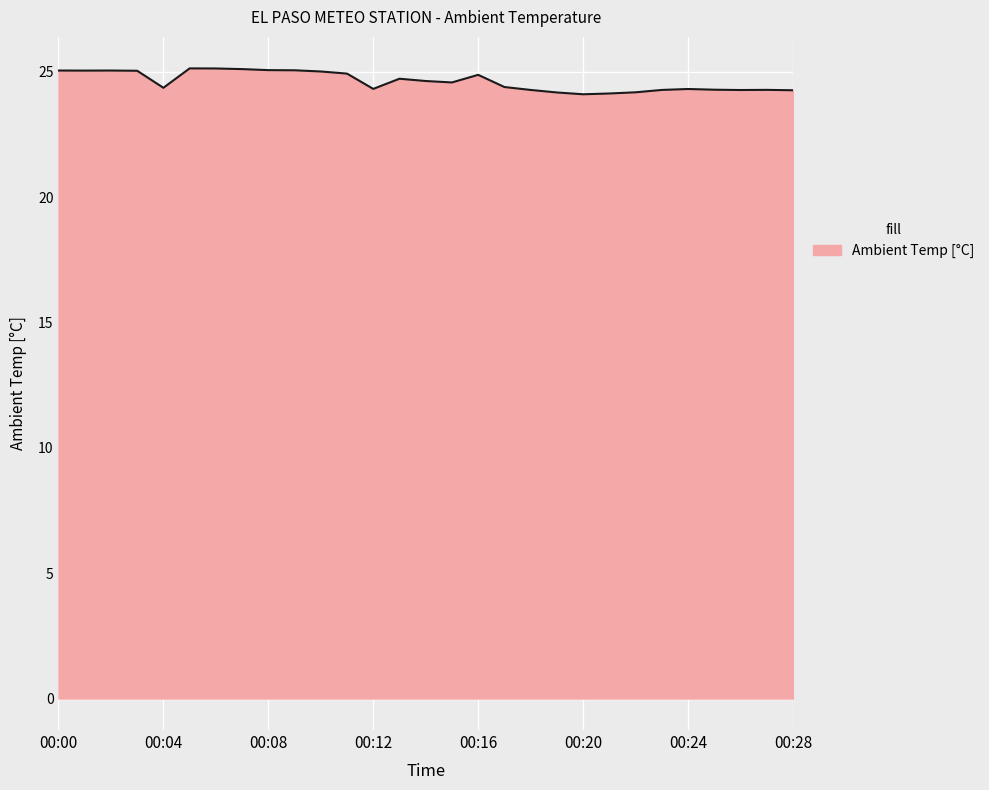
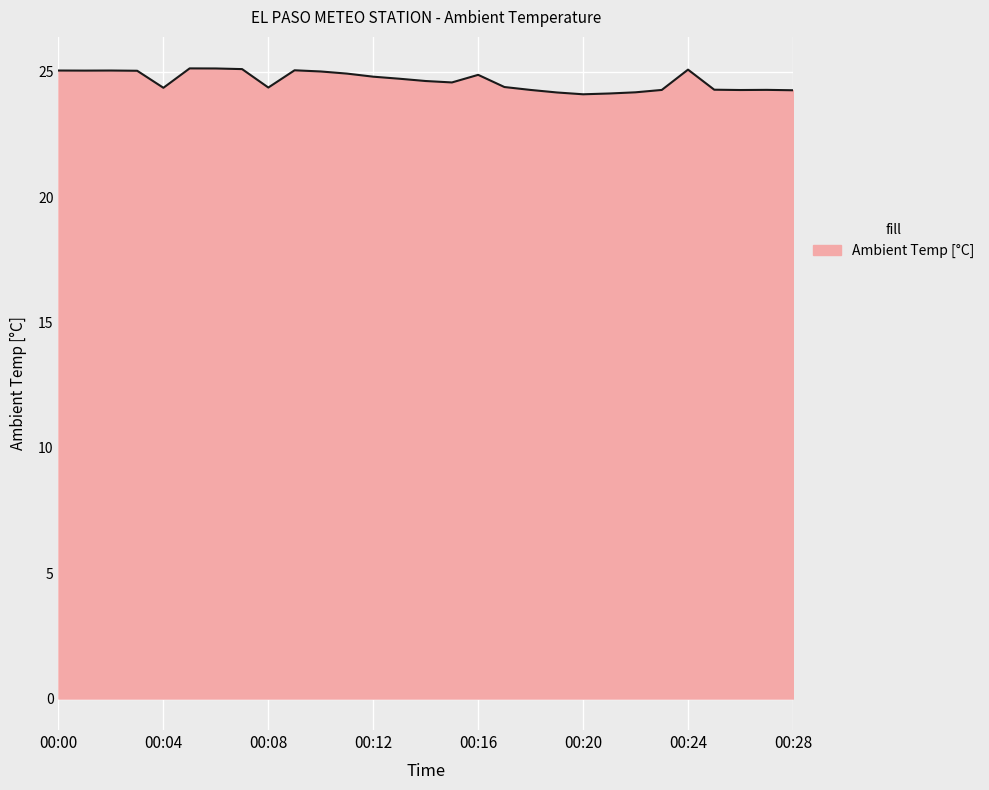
00:08: 25.1 -> 24.4
00:12: 24.3 -> 24.8
00:24: 24.3 -> 25.1
